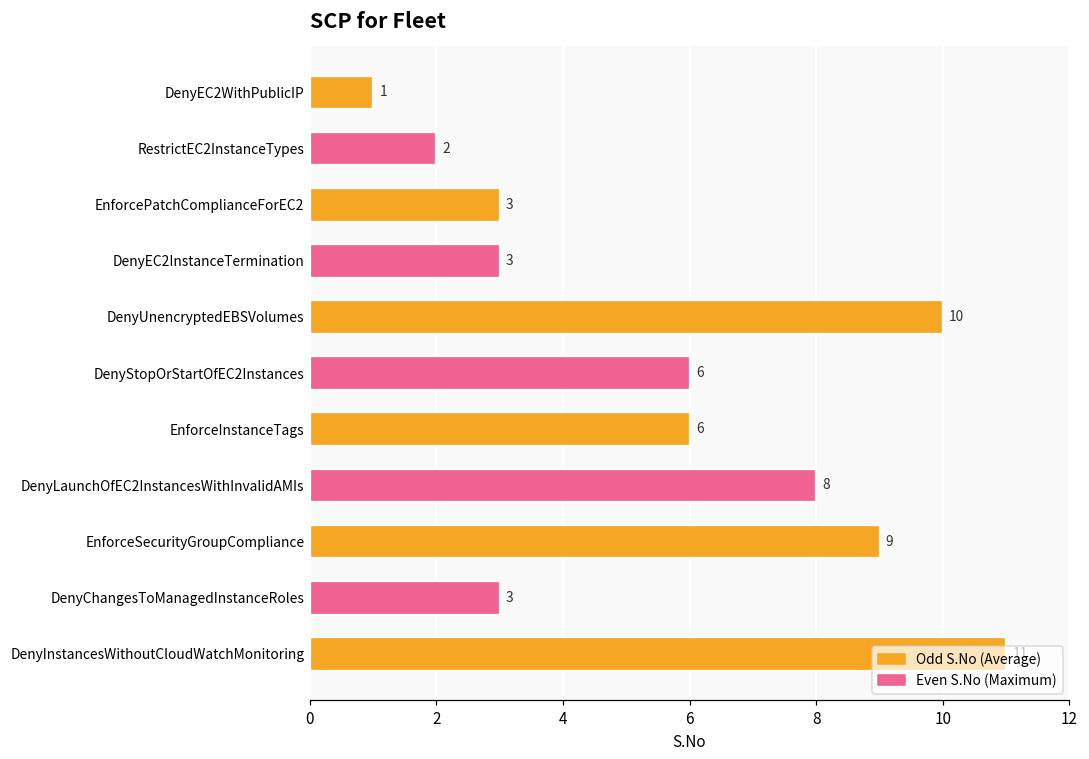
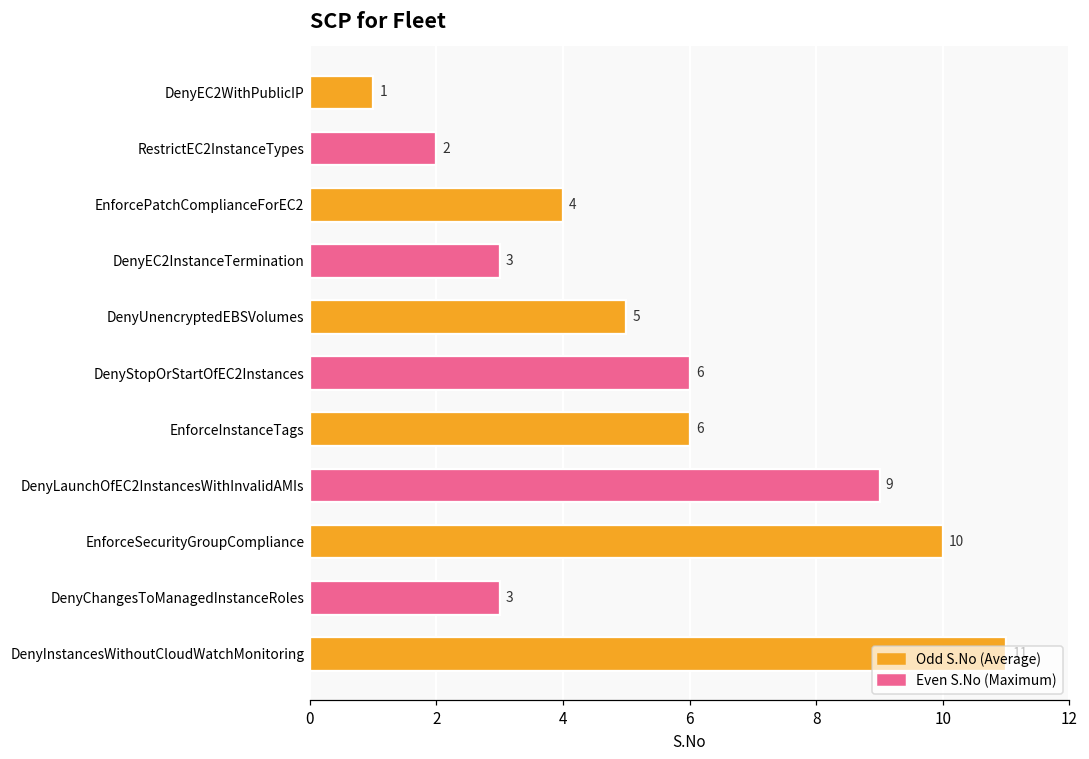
EnforcePatchComplianceForEC2: 3 -> 4
DenyUnencryptedEBSVolumes: 10 -> 5
DenyLaunchOfEC2InstancesWithInvalidAMIs: 8 -> 9
EnforceSecurityGroupCompliance: 9 -> 10
